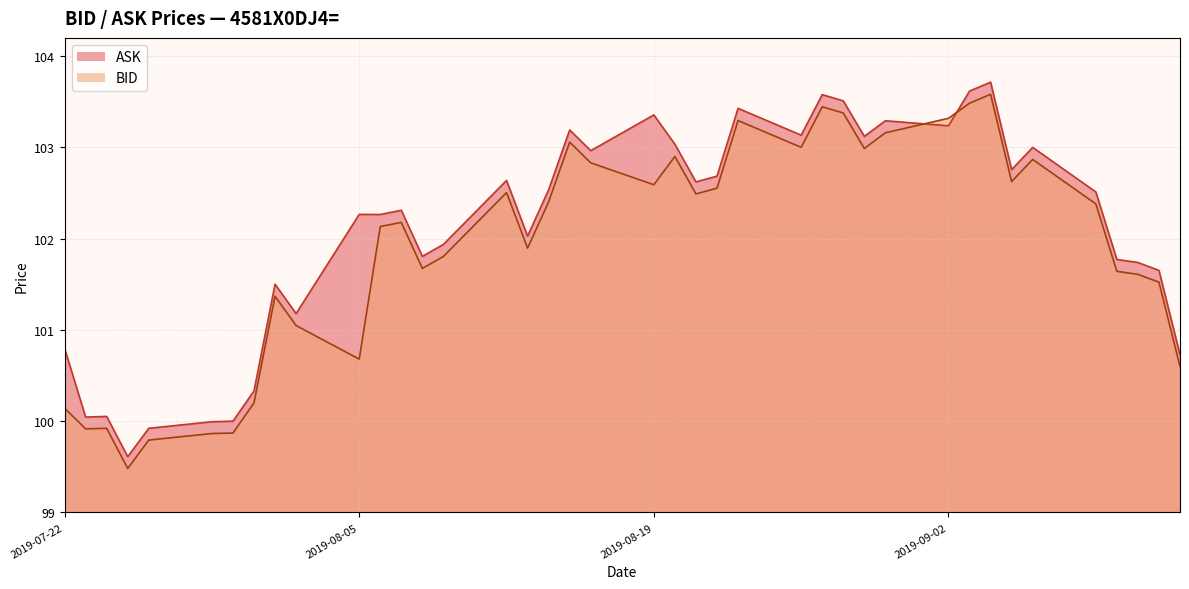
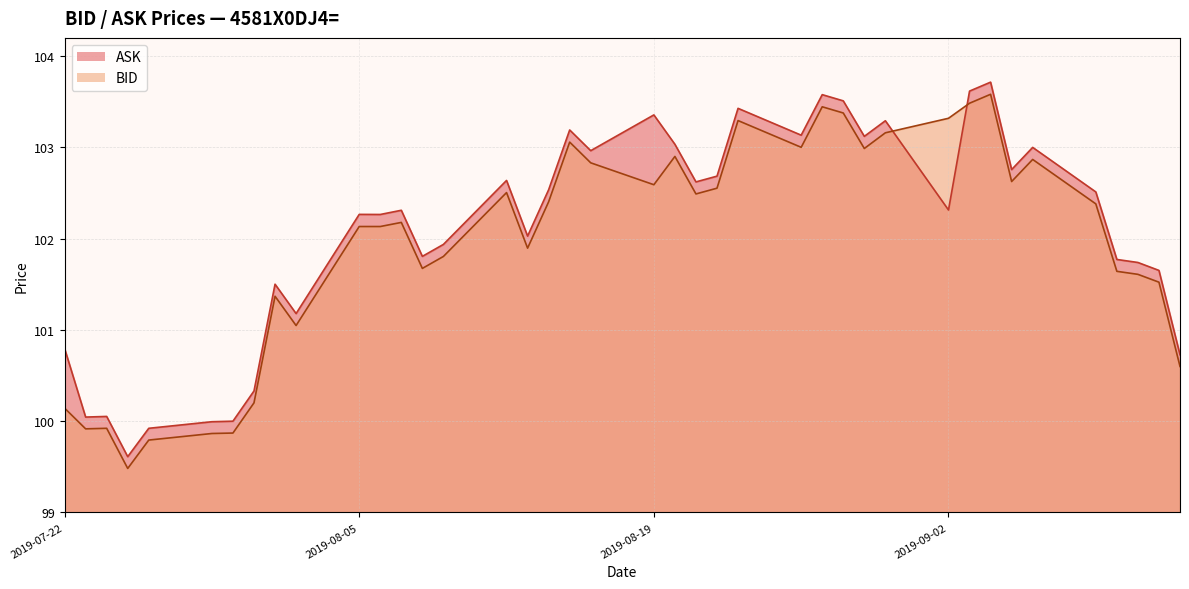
BID, 2019-08-05: 100.7 -> 102.1
ASK, 2019-09-02: 103.2 -> 102.3
